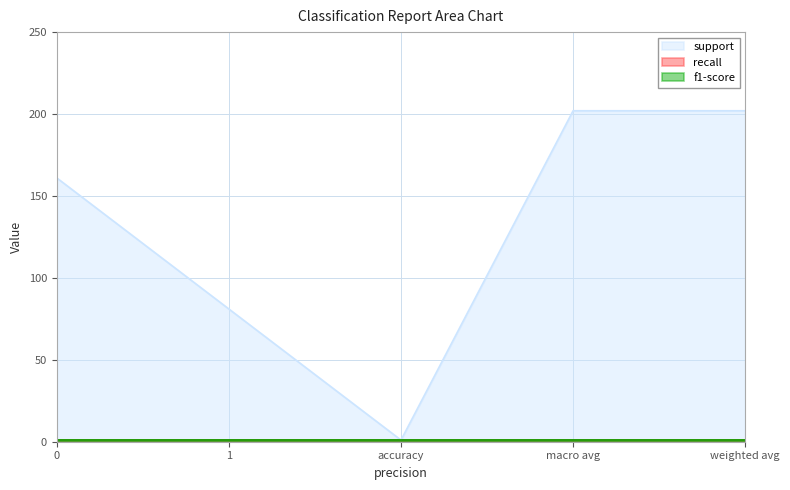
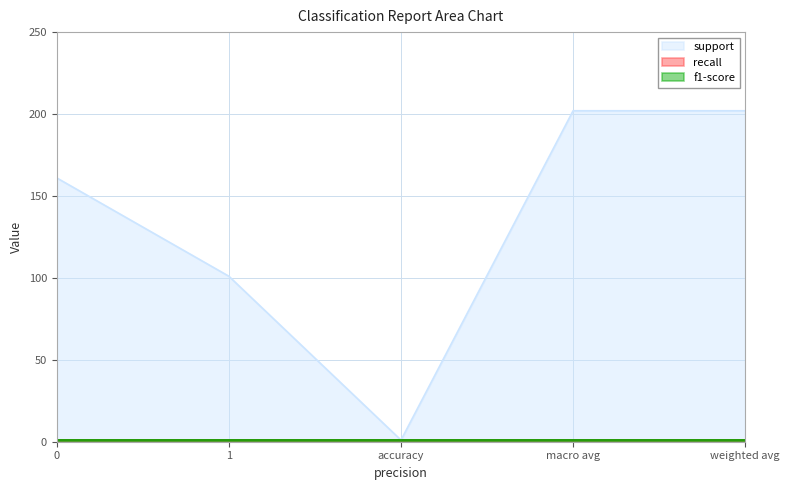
support, 1: 81 -> 101
